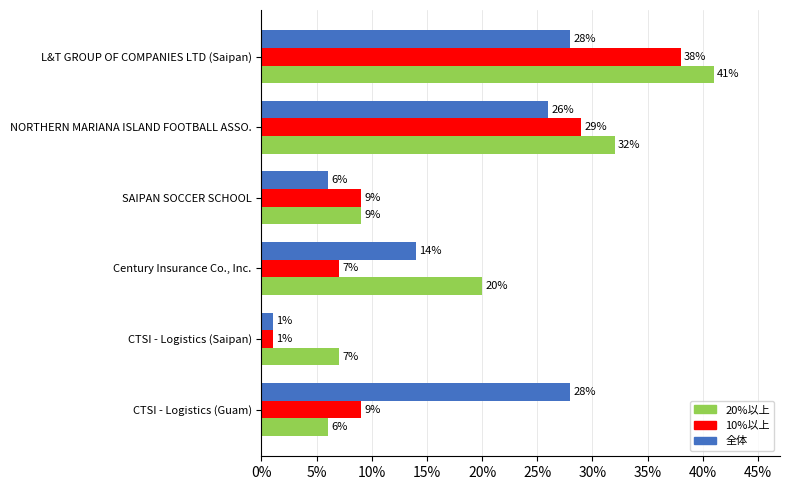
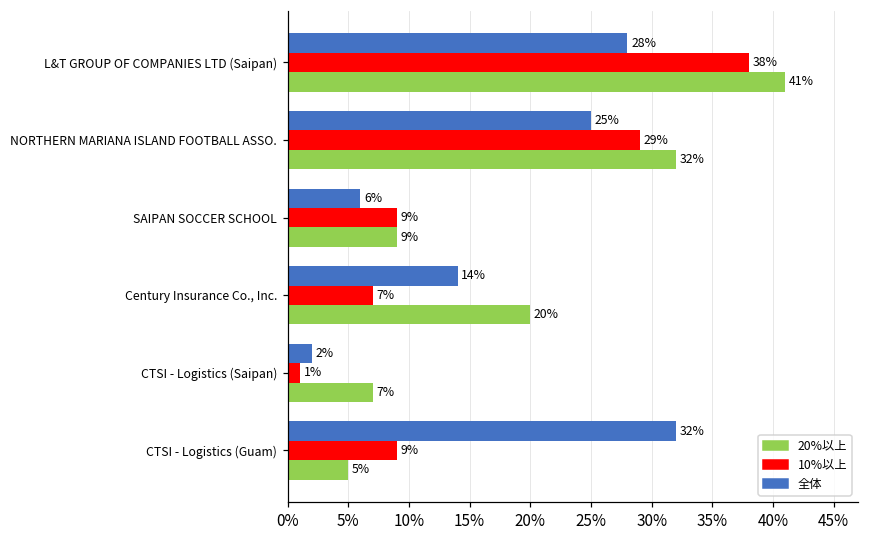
全体, NORTHERN MARIANA ISLAND FOOTBALL ASSO.: 26% -> 25%
全体, CTSI - Logistics (Saipan): 1% -> 2%
全体, CTSI - Logistics (Guam): 28% -> 32%
20%以上, CTSI - Logistics (Guam): 6% -> 5%
